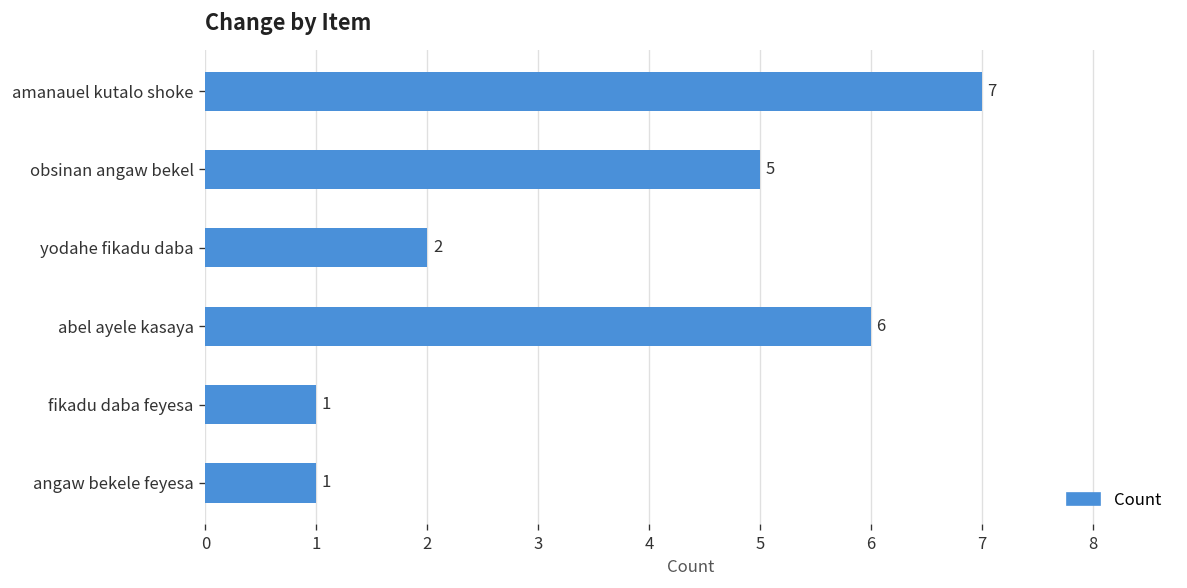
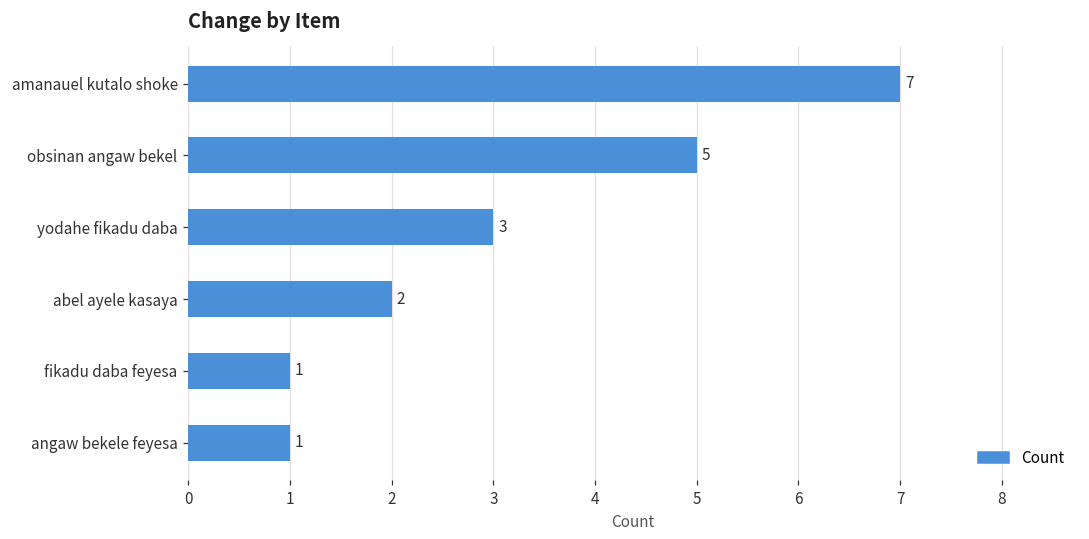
yodahe fikadu daba: 2 -> 3
abel ayele kasaya: 6 -> 2
